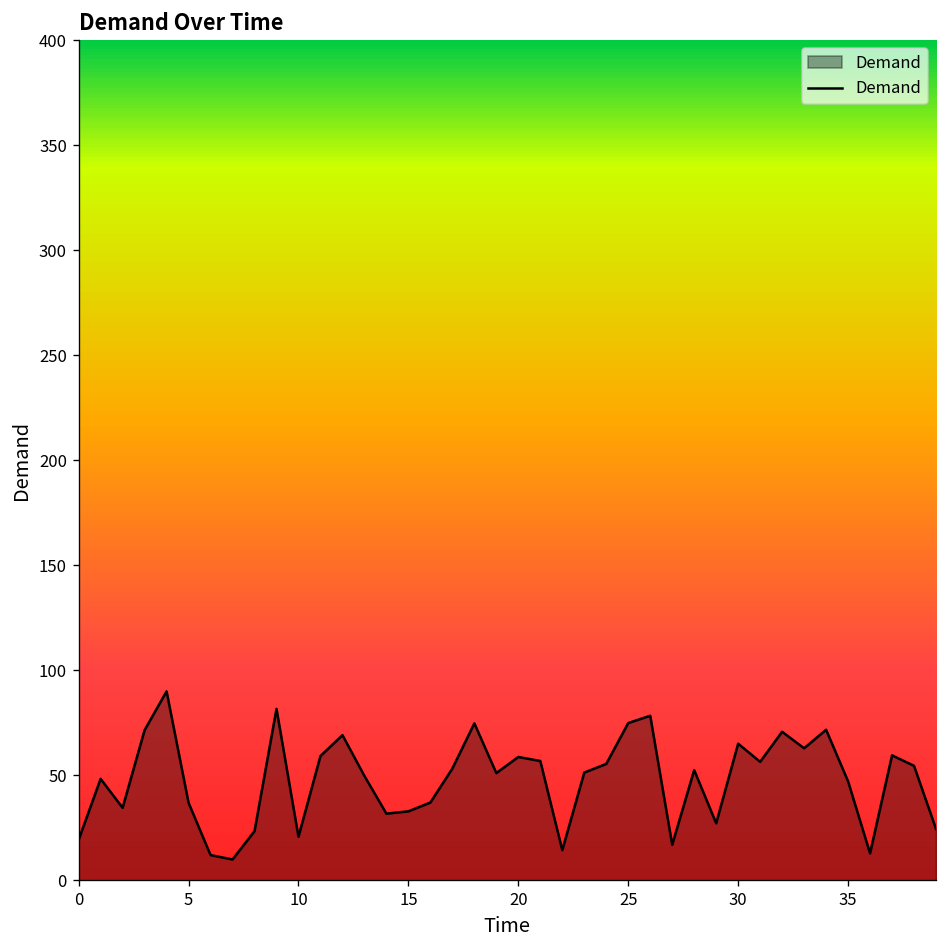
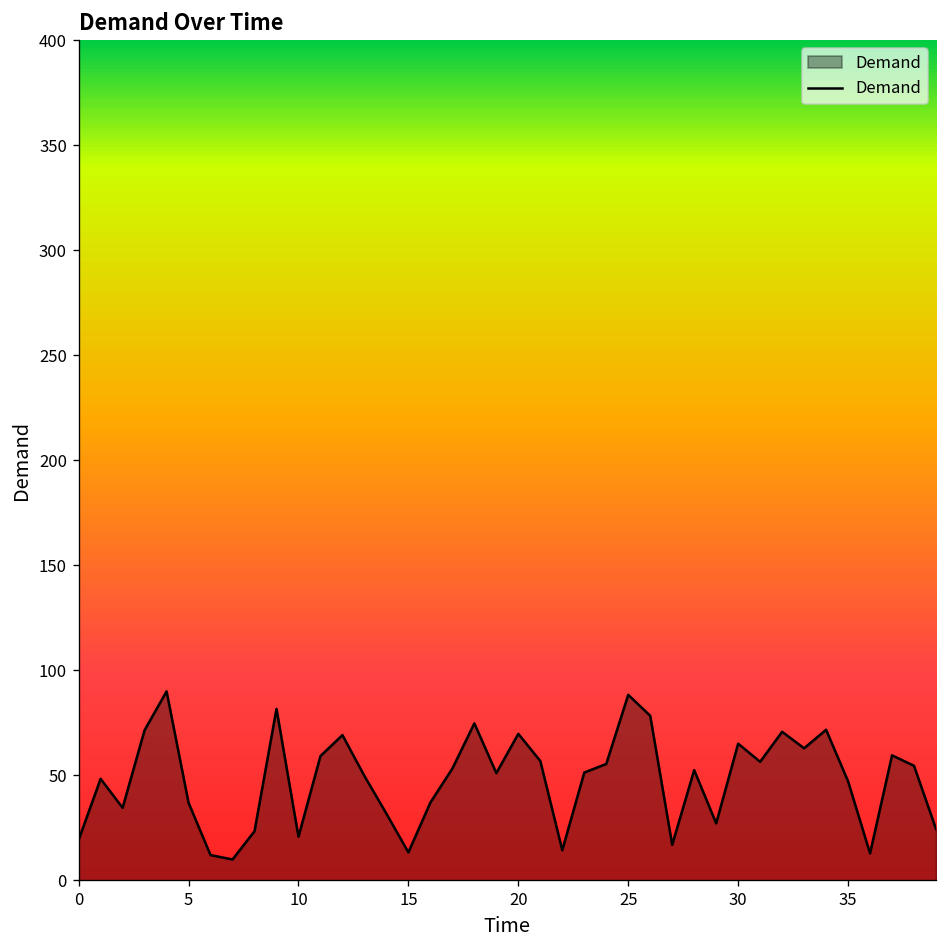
15: 33 -> 13
20: 59 -> 70
25: 75 -> 88
